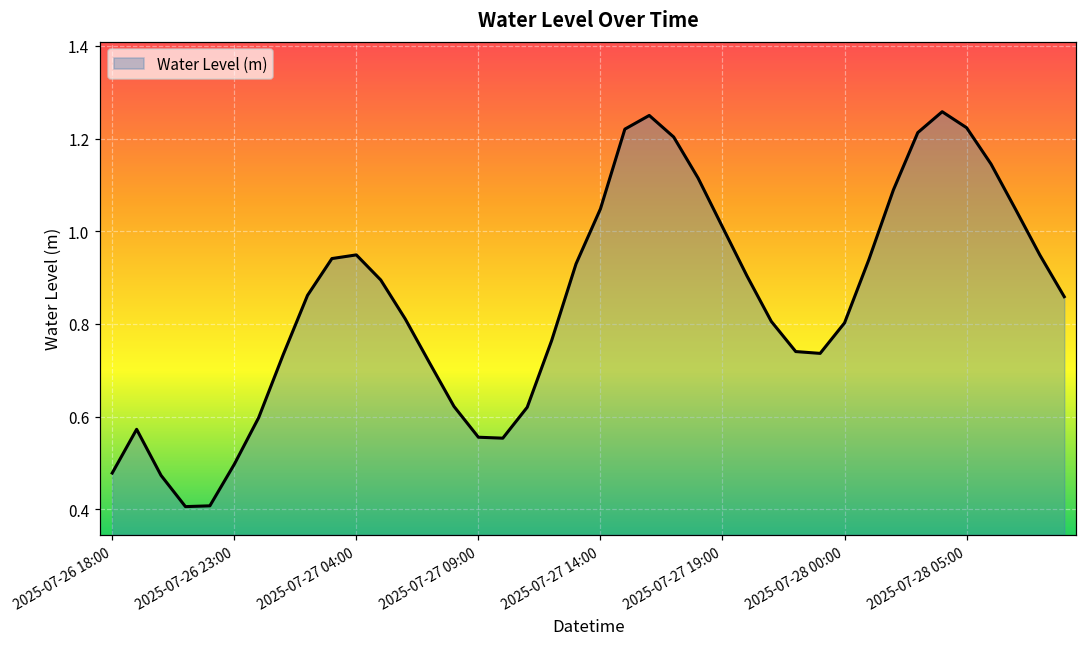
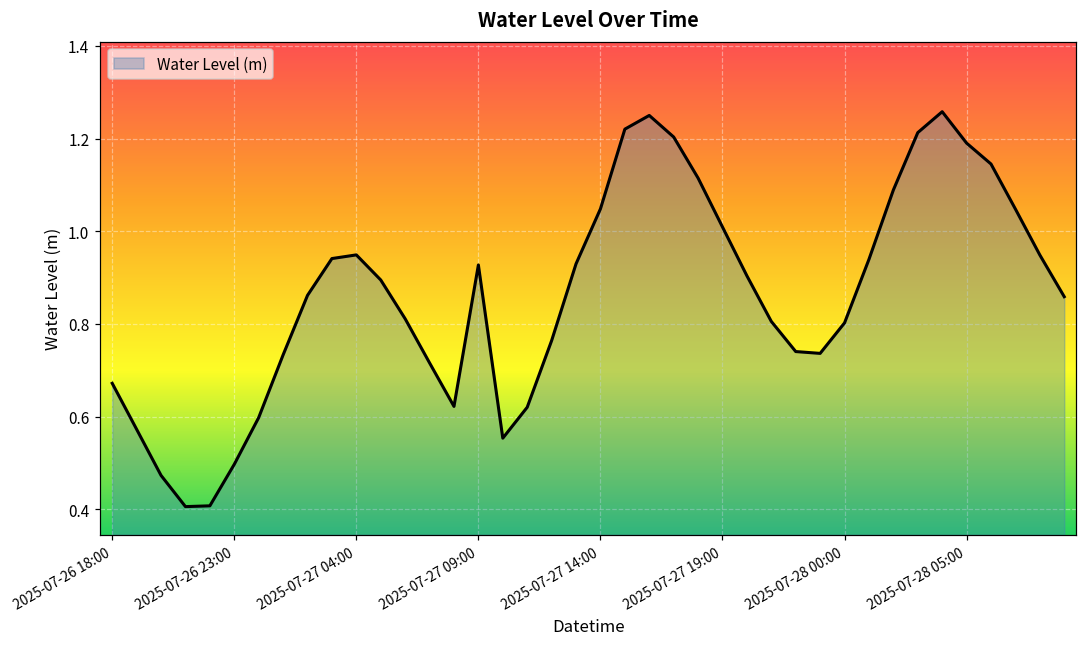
2025-07-26 18:00: 0.48 -> 0.67
2025-07-27 09:00: 0.56 -> 0.93
2025-07-28 05:00: 1.22 -> 1.19
